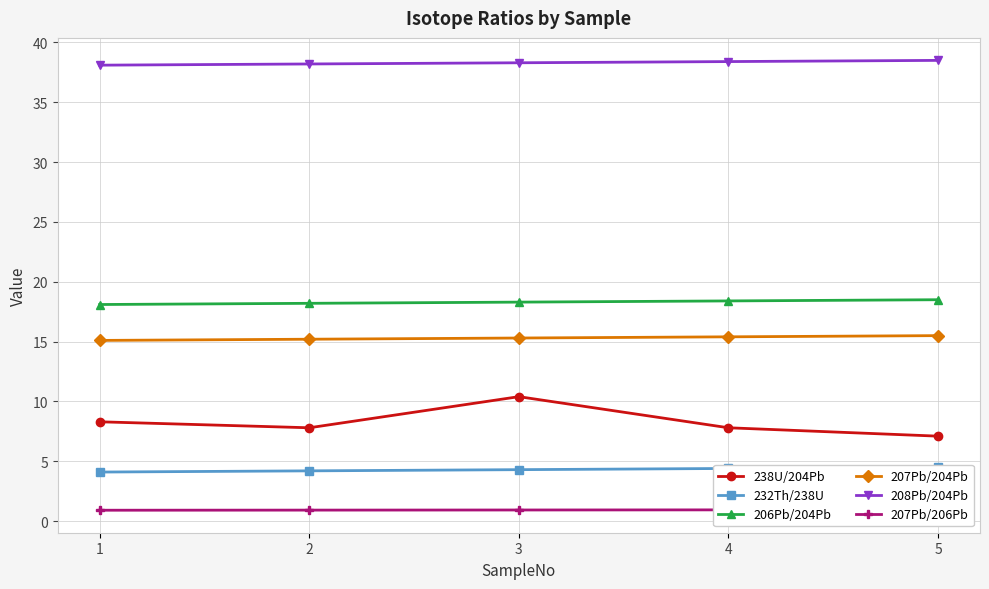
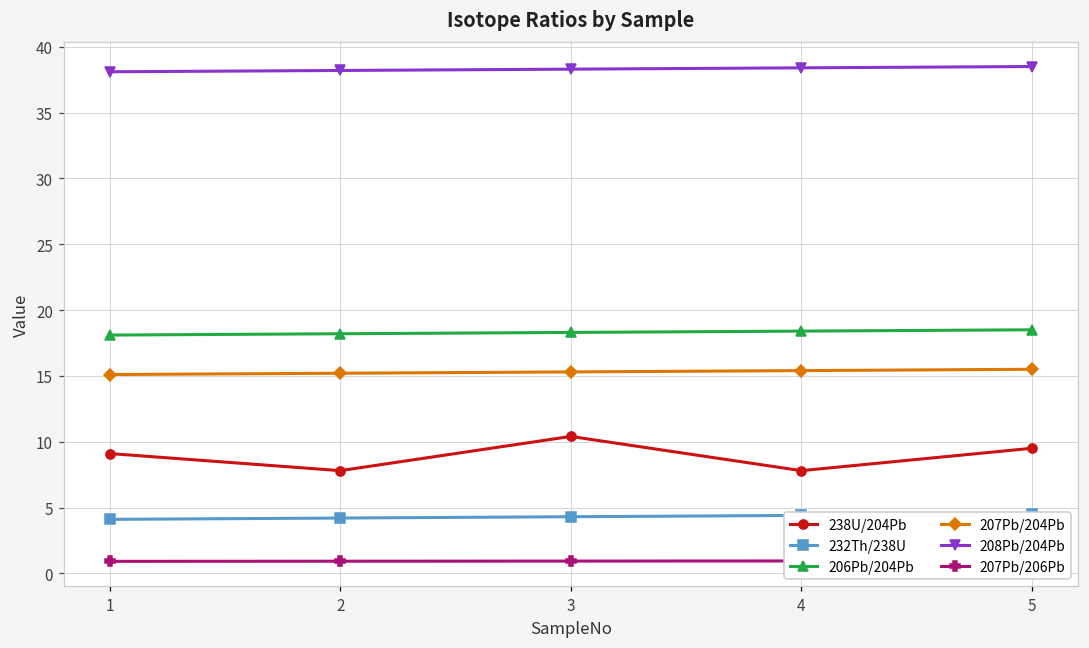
238U/204Pb, 1: 8.3 -> 9.1
238U/204Pb, 5: 7.1 -> 9.5
